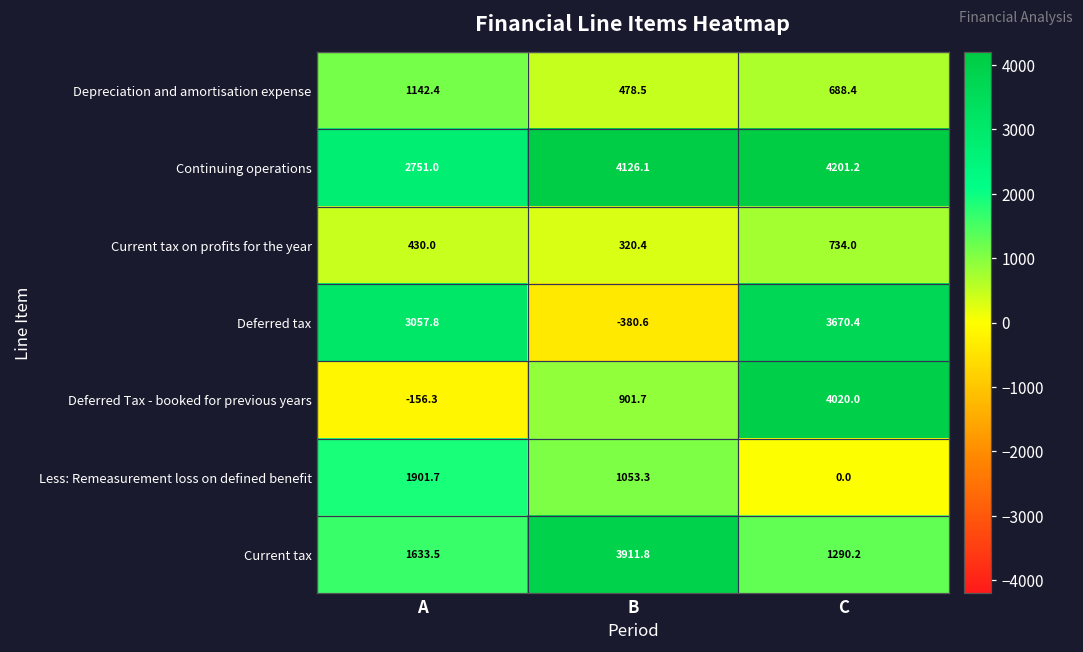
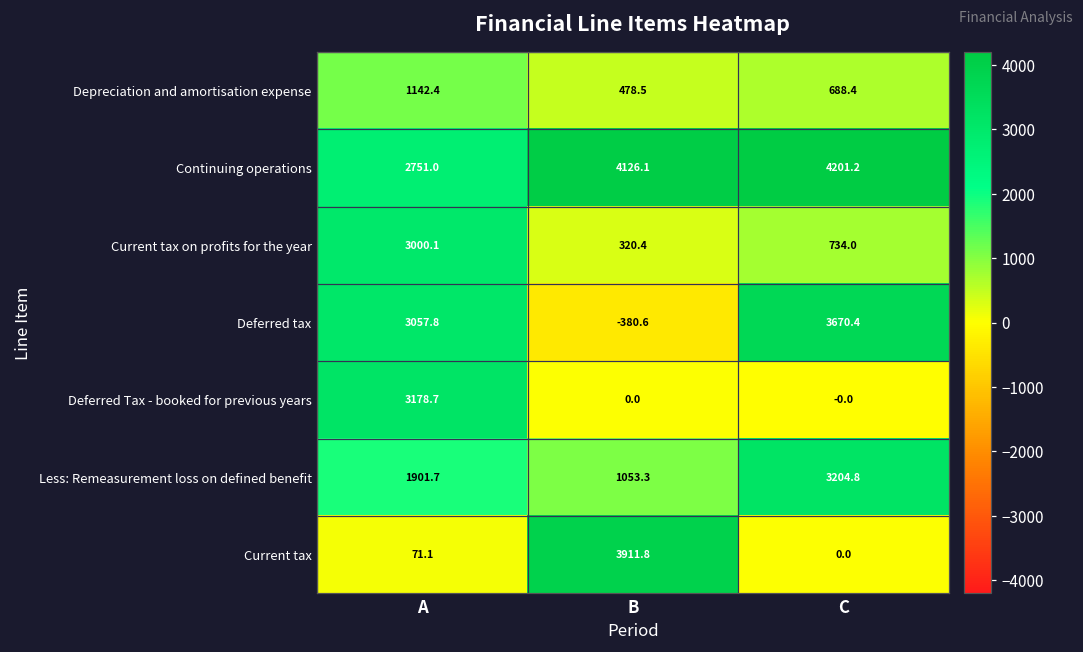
Current tax on profits for the year, A: 430.0 -> 3000.1
Deferred Tax - booked for previous years, A: -156.3 -> 3178.7
Deferred Tax - booked for previous years, B: 901.7 -> 0.0
Deferred Tax - booked for previous years, C: 4020.0 -> -0.0
Less: Remeasurement loss on defined benefit, C: 0.0 -> 3204.8
Current tax, A: 1633.5 -> 71.1
Current tax, C: 1290.2 -> 0.0
